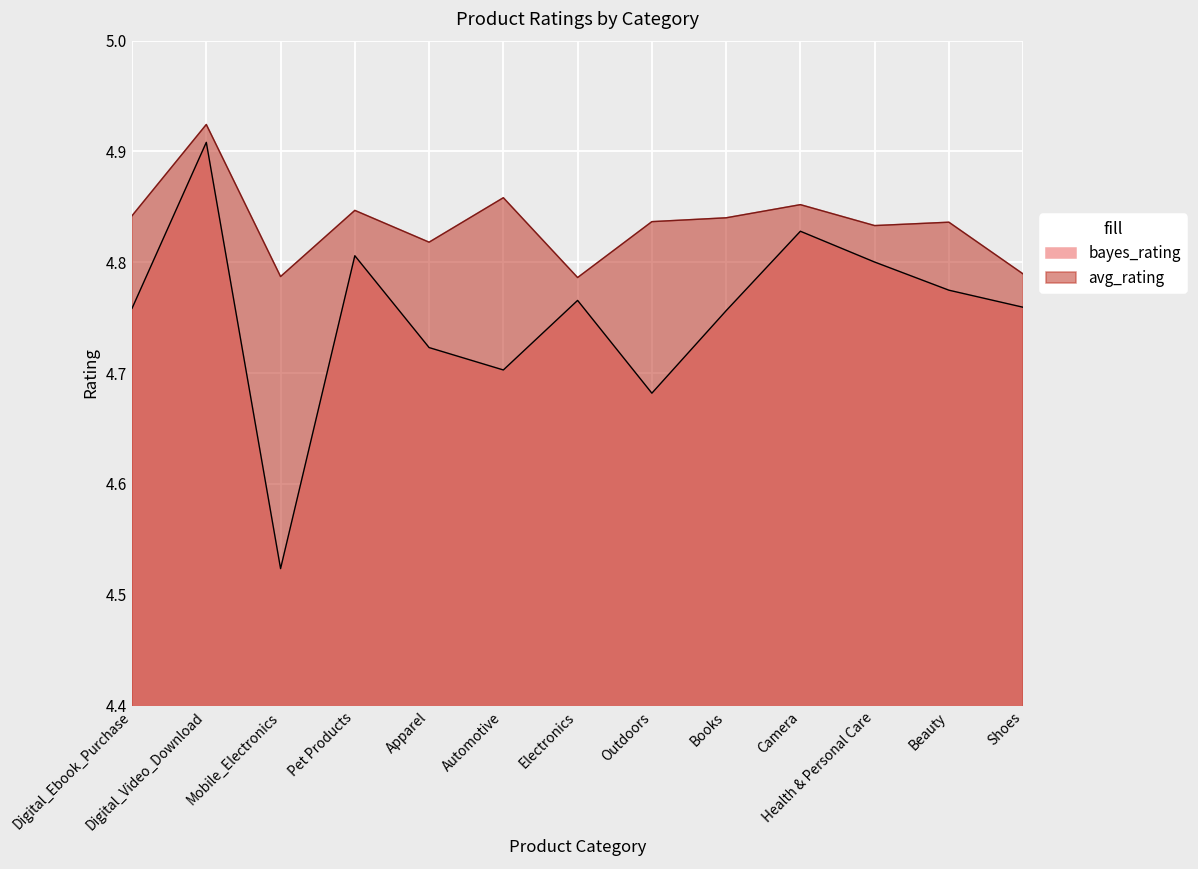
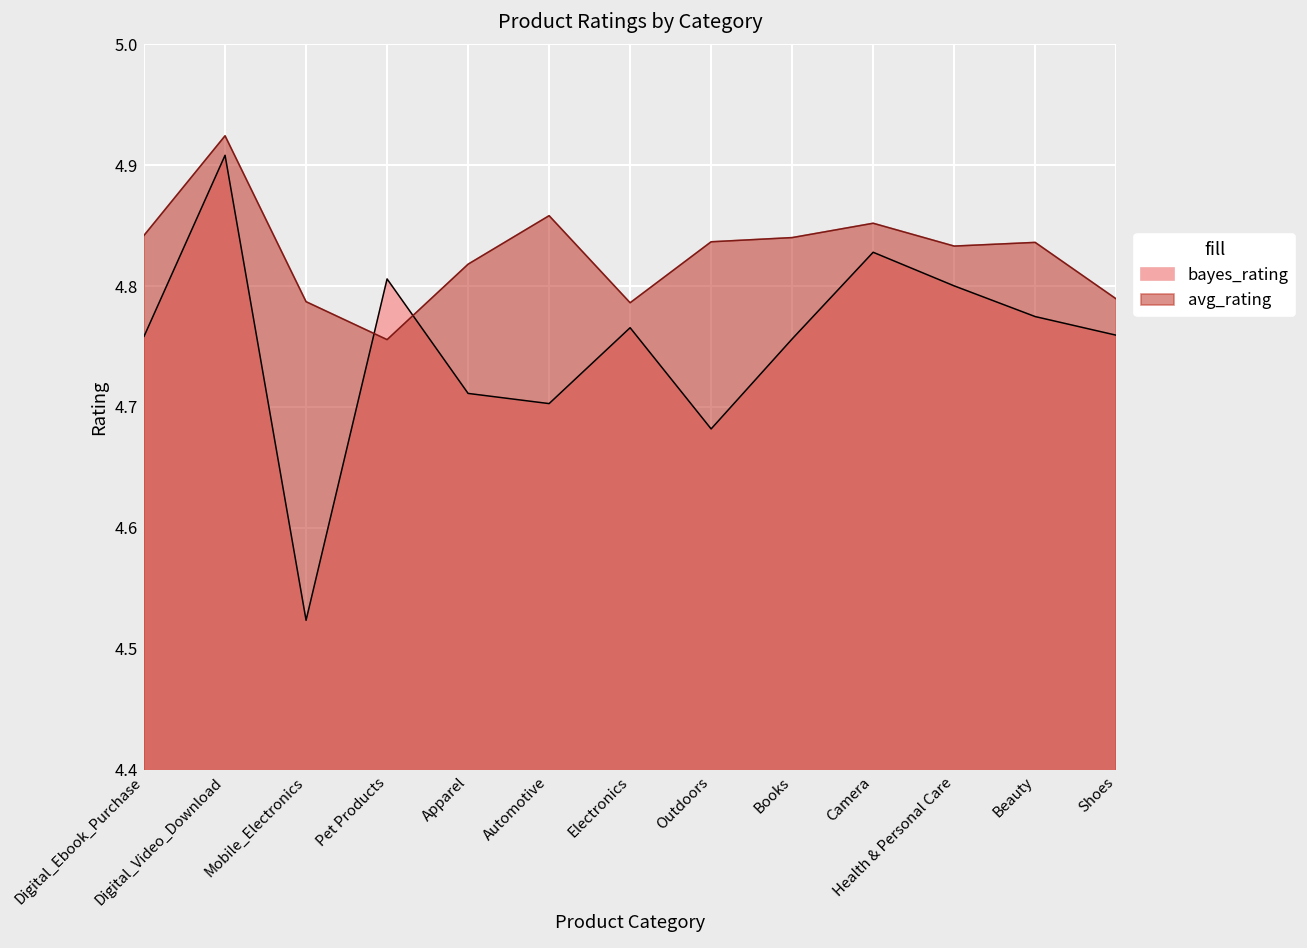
avg_rating, Pet Products: 4.847 -> 4.756
bayes_rating, Apparel: 4.723 -> 4.711
